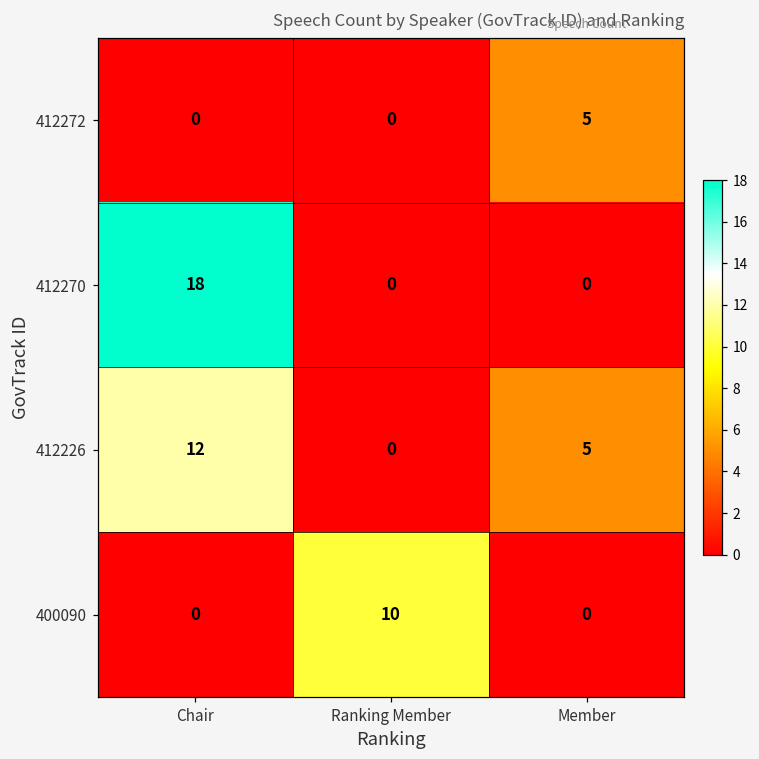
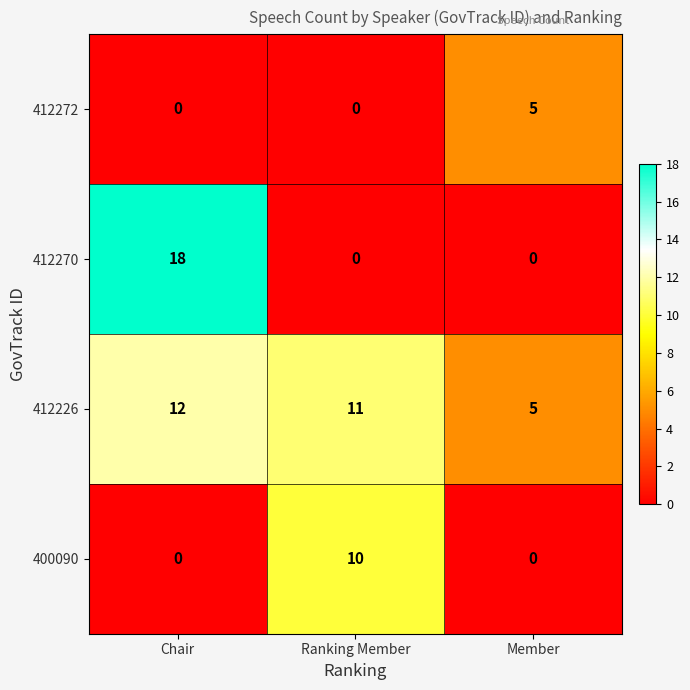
412226, Ranking Member: 0 -> 11
